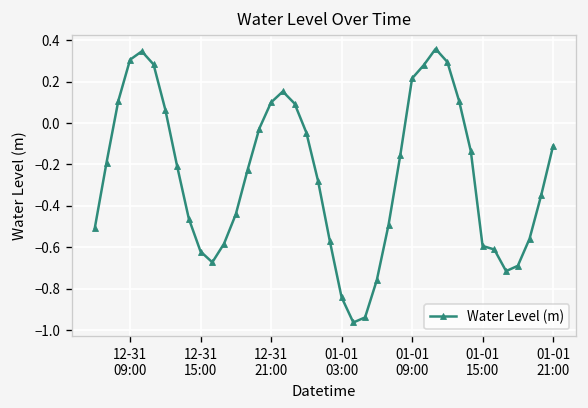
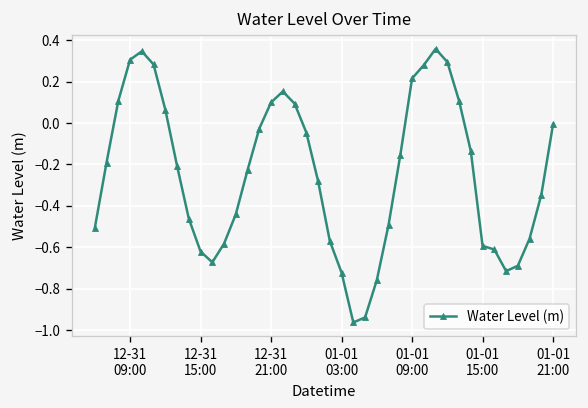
01-01 03:00: -0.84 -> -0.72
01-01 21:00: -0.11 -> -0.01
